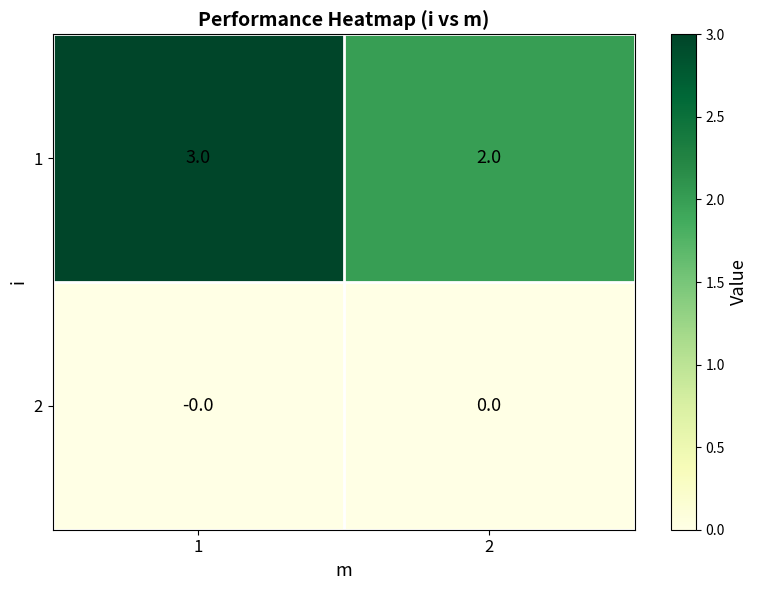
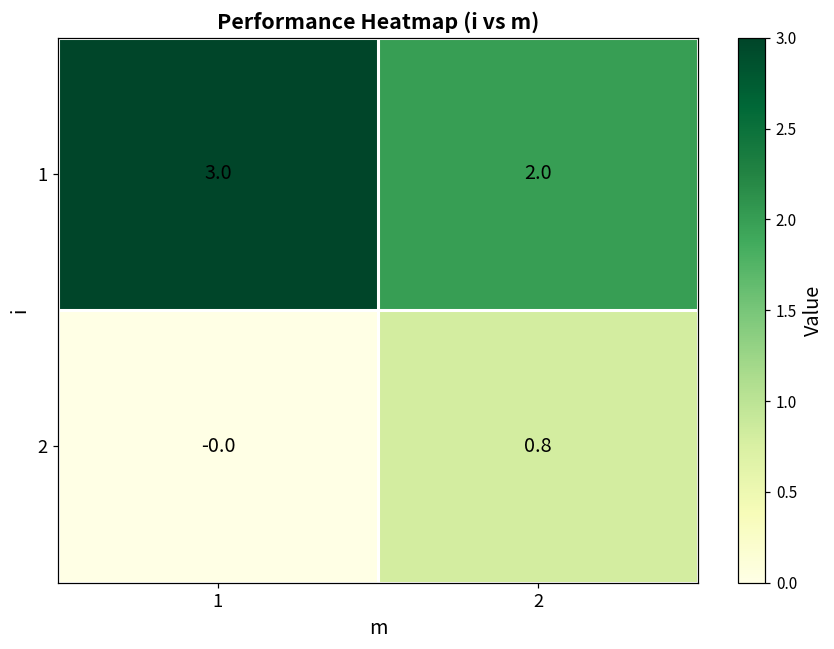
2, 2: 0.0 -> 0.8
